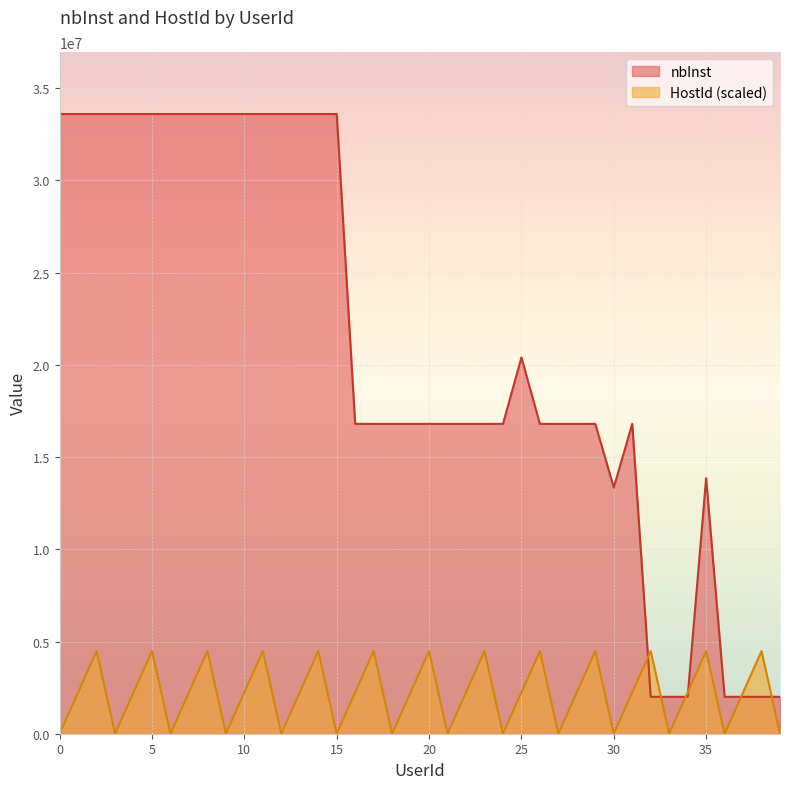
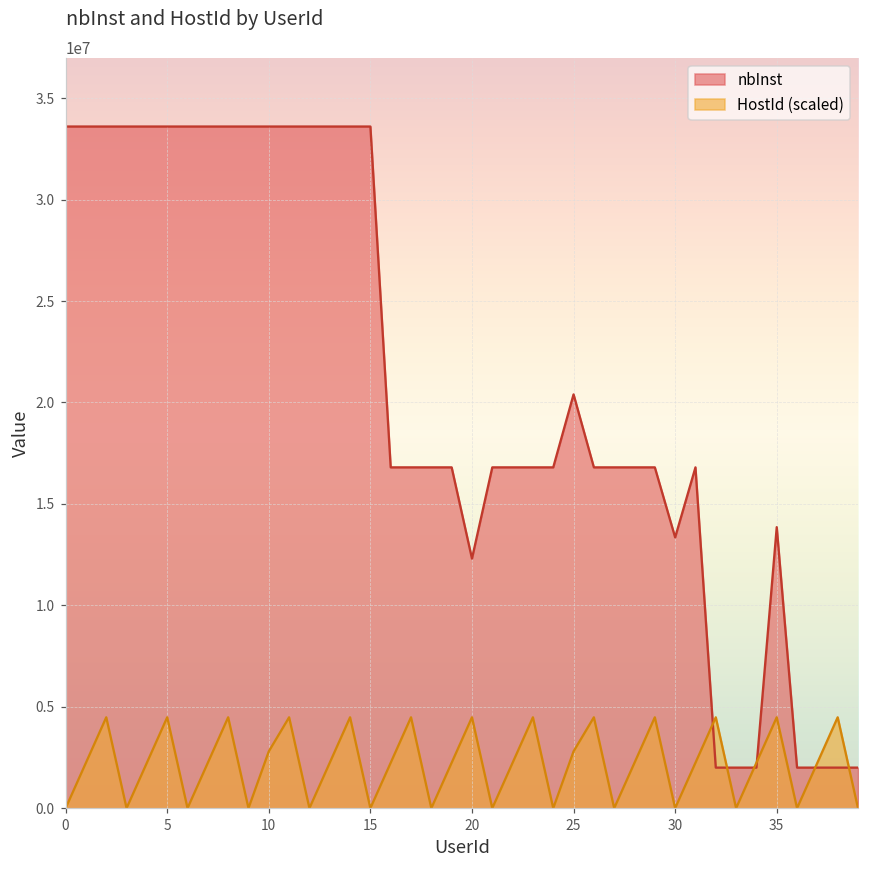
HostId (scaled), 10: 2200000 -> 2800000
nbInst, 20: 16800000 -> 12300000
HostId (scaled), 25: 2200000 -> 2800000
